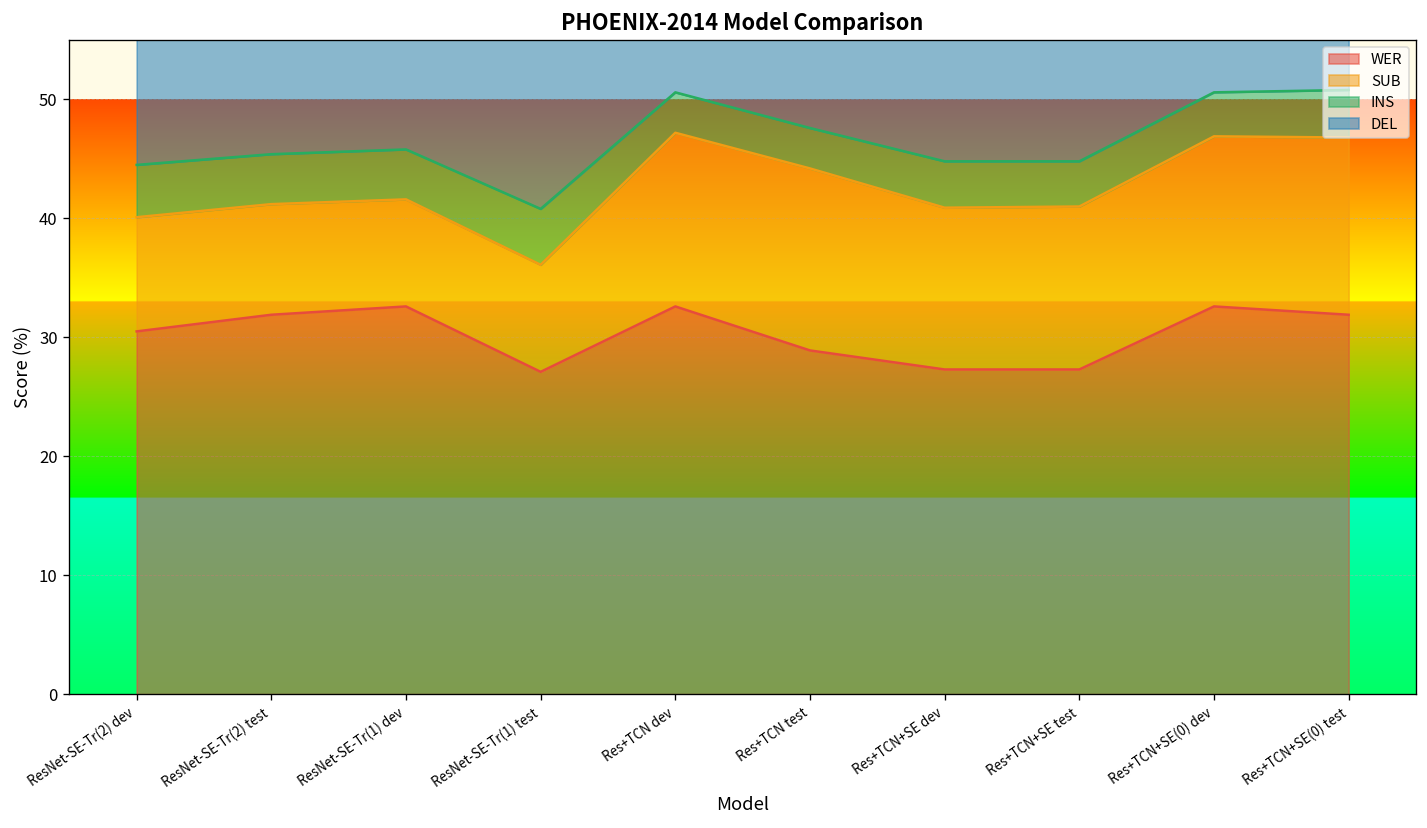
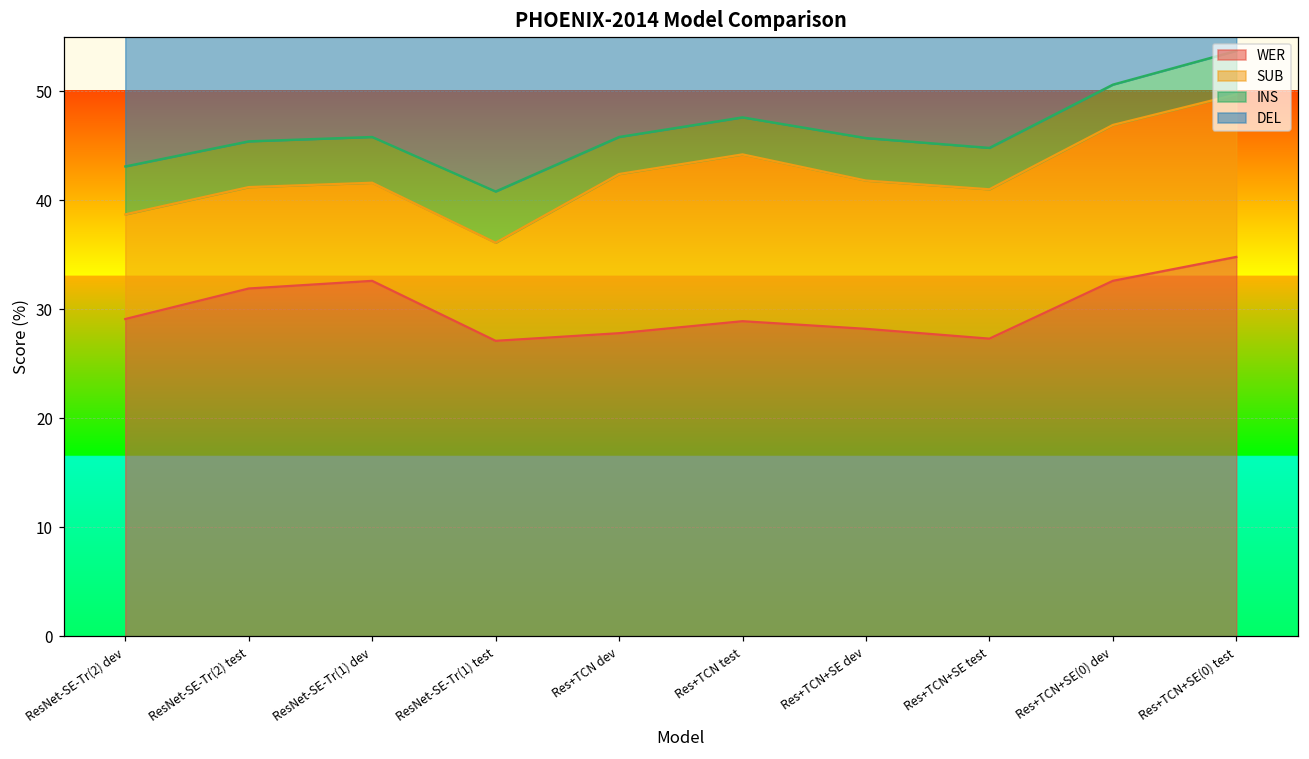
WER, ResNet-SE-Tr(2) dev: 31 -> 29
WER, Res+TCN dev: 33 -> 28
WER, Res+TCN+SE dev: 27 -> 28
WER, Res+TCN+SE(0) test: 32 -> 35
